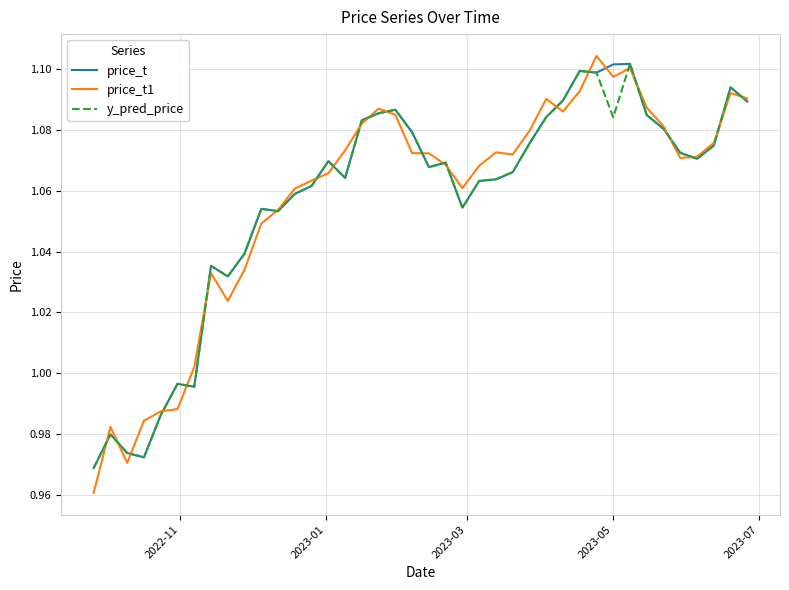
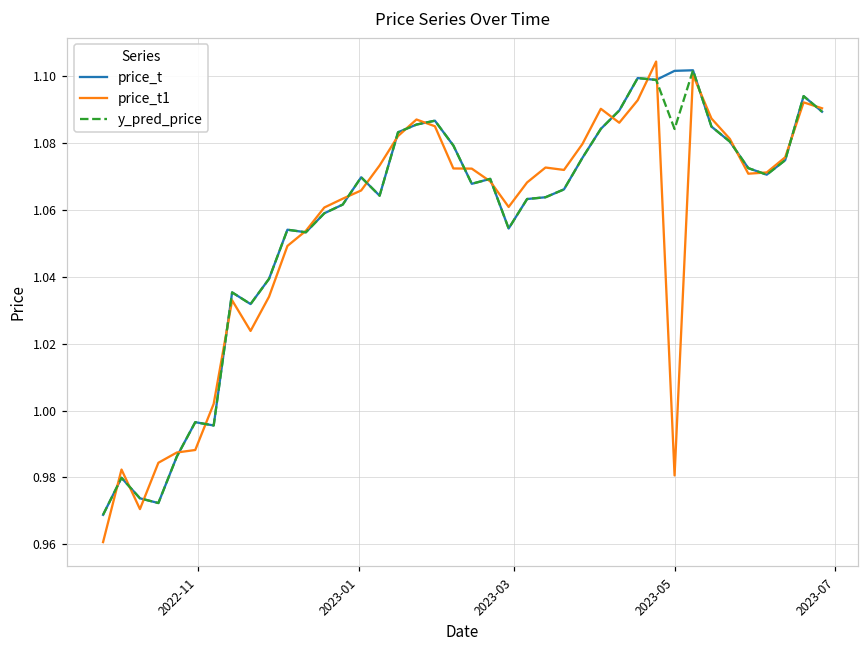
price_t1, 2023-05: 1.098 -> 0.981
